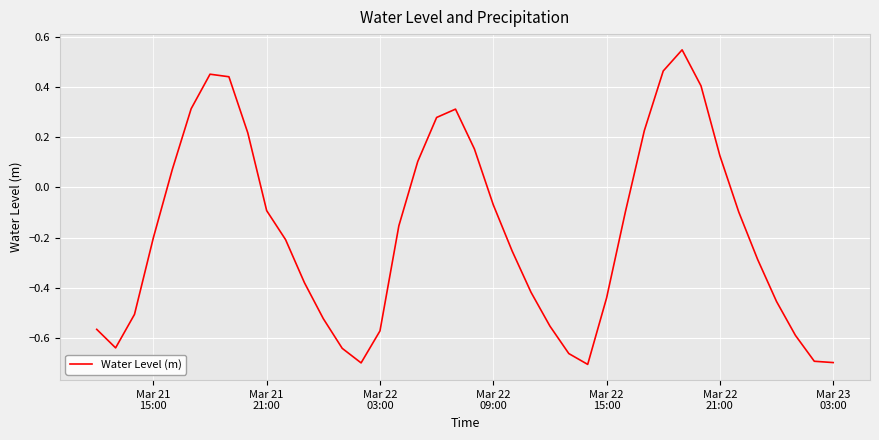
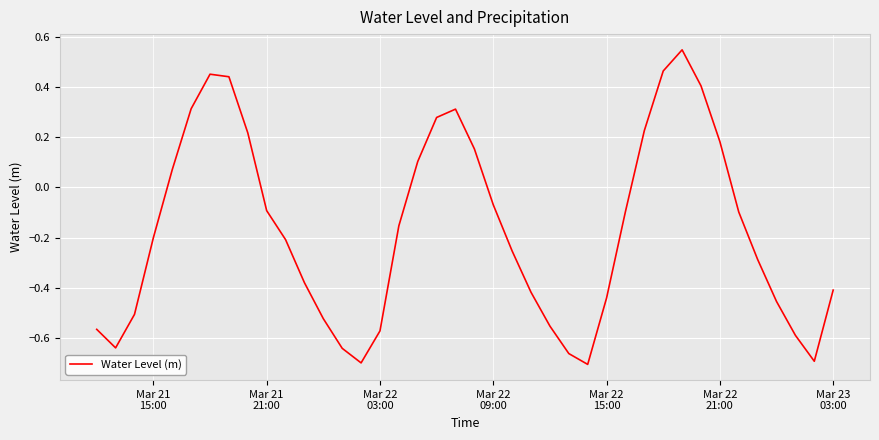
Mar 22 21:00: 0.13 -> 0.18
Mar 23 03:00: -0.70 -> -0.41
